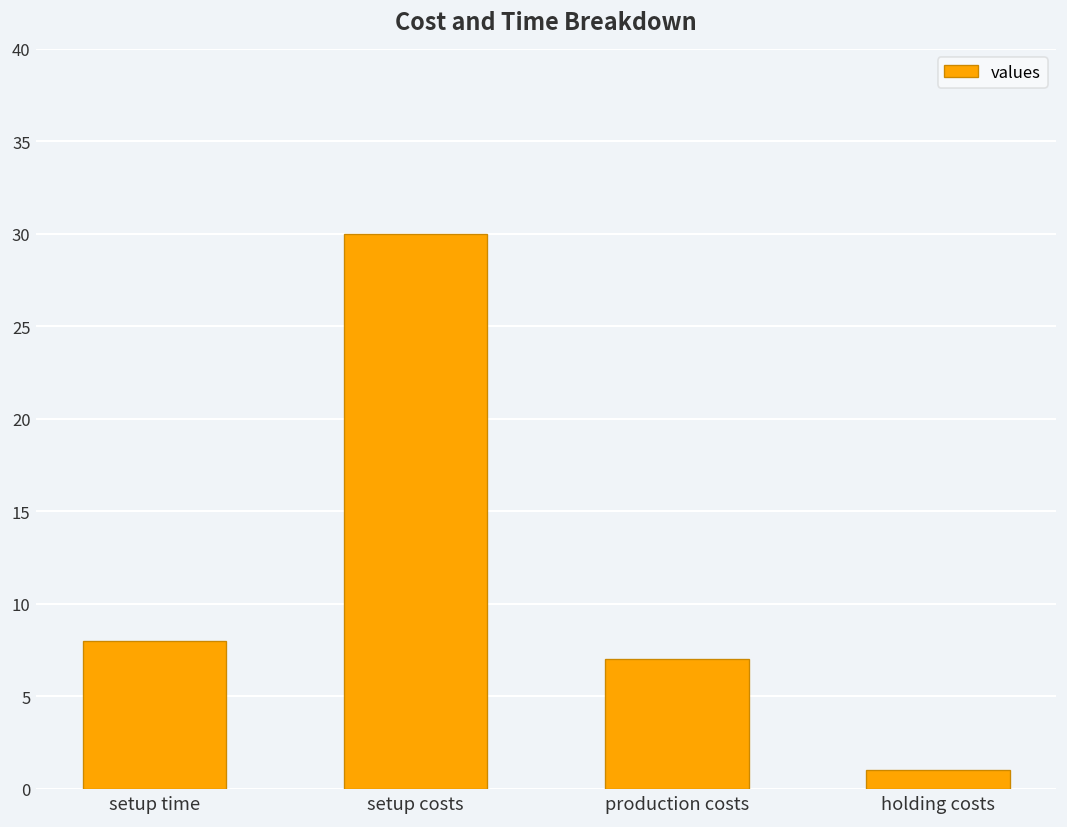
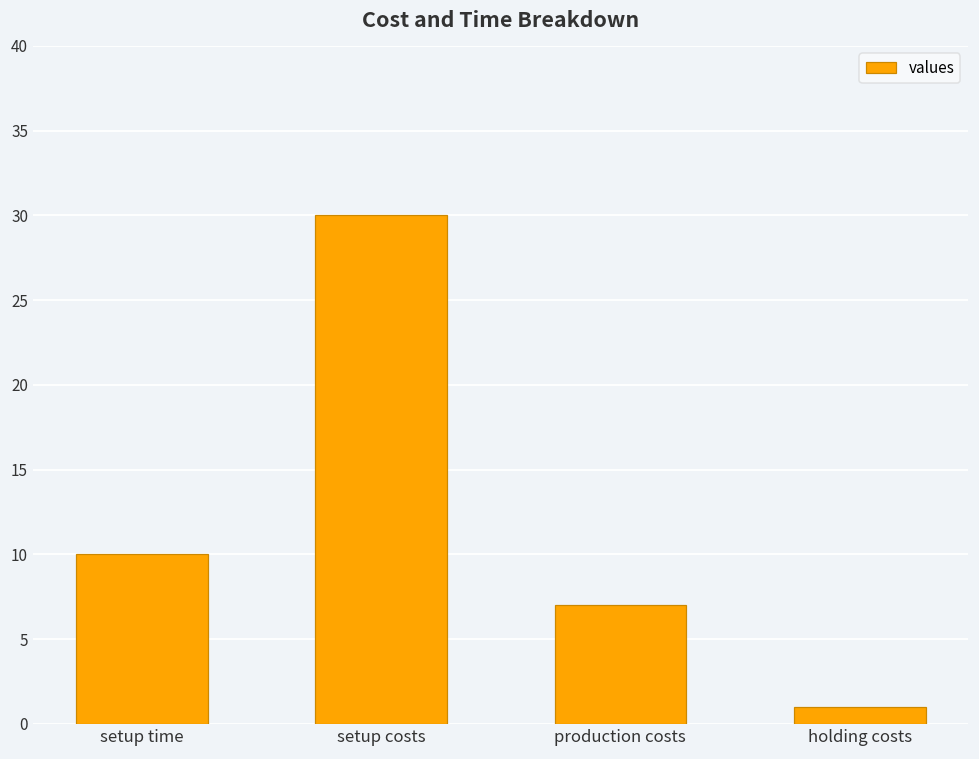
setup time: 8 -> 10
